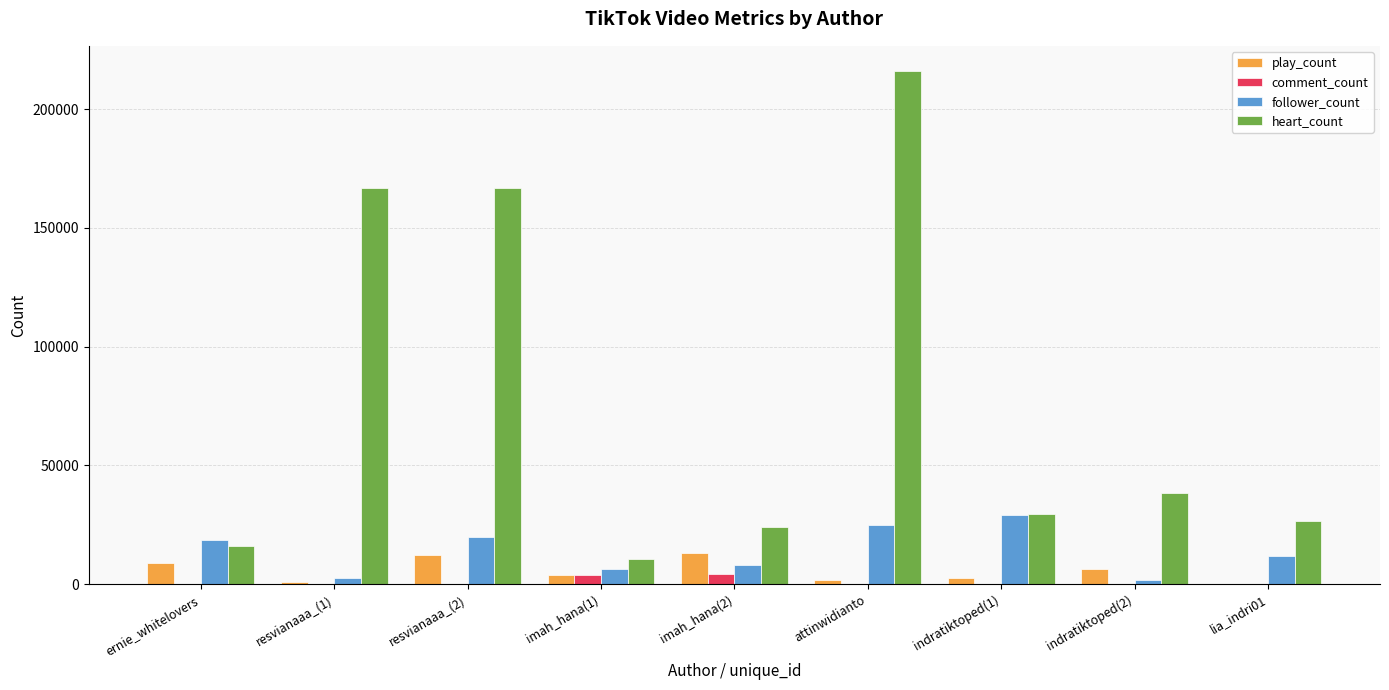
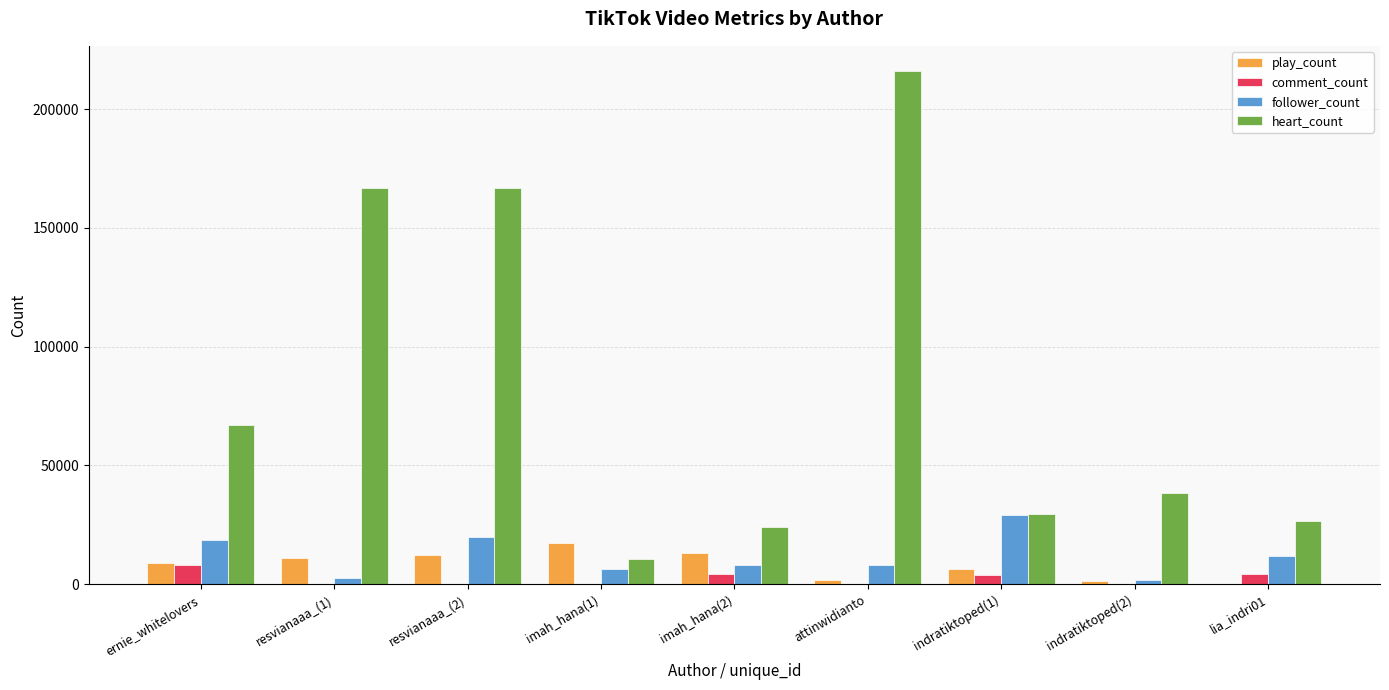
comment_count, ernie_whitelovers: 0 -> 8000
heart_count, ernie_whitelovers: 16000 -> 67000
play_count, resvianaaa_(1): 1000 -> 11000
play_count, imah_hana(1): 4000 -> 17000
comment_count, imah_hana(1): 4000 -> 0
follower_count, attinwidianto: 25000 -> 8000
play_count, indratiktoped(1): 3000 -> 6000
comment_count, indratiktoped(1): 0 -> 4000
play_count, indratiktoped(2): 7000 -> 1000
comment_count, lia_indri01: 0 -> 4000
